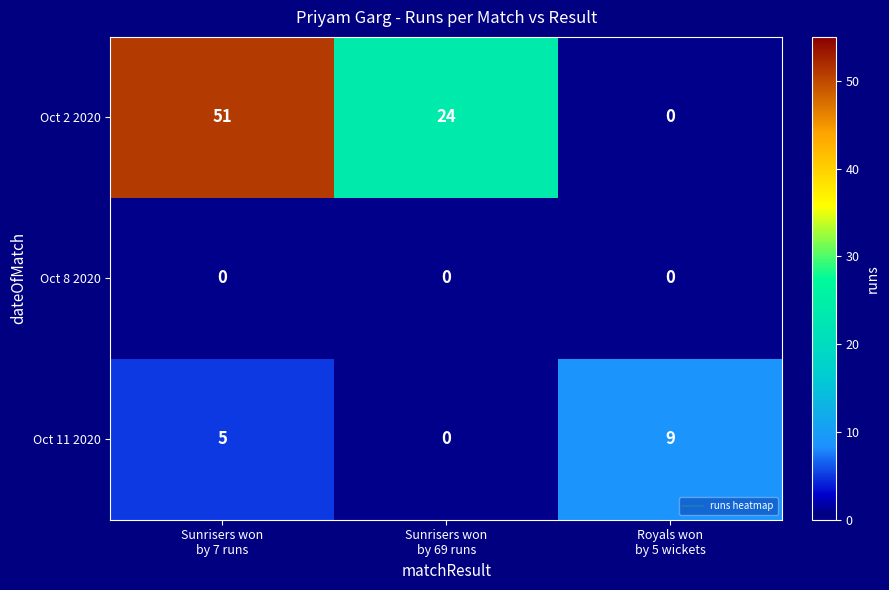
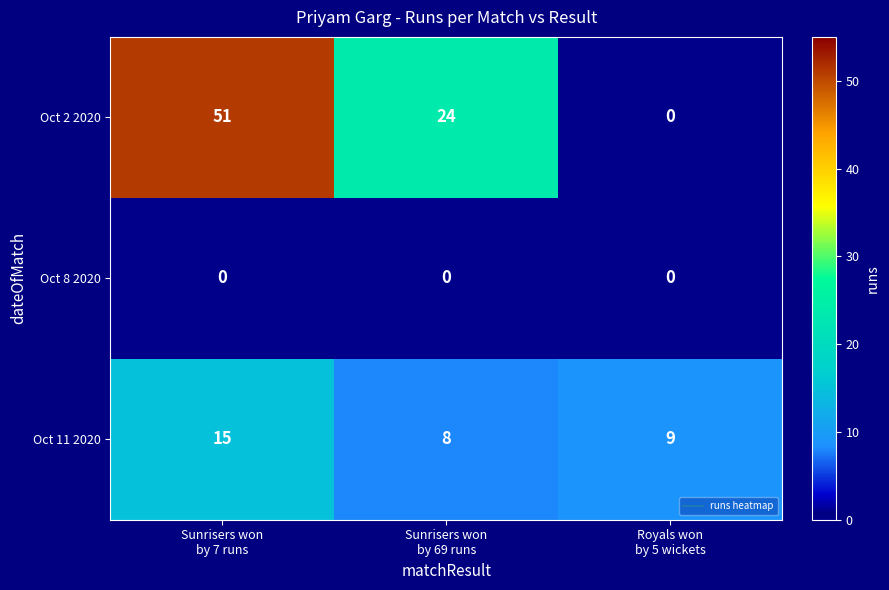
Oct 11 2020, Sunrisers won by 7 runs: 5 -> 15
Oct 11 2020, Sunrisers won by 69 runs: 0 -> 8
